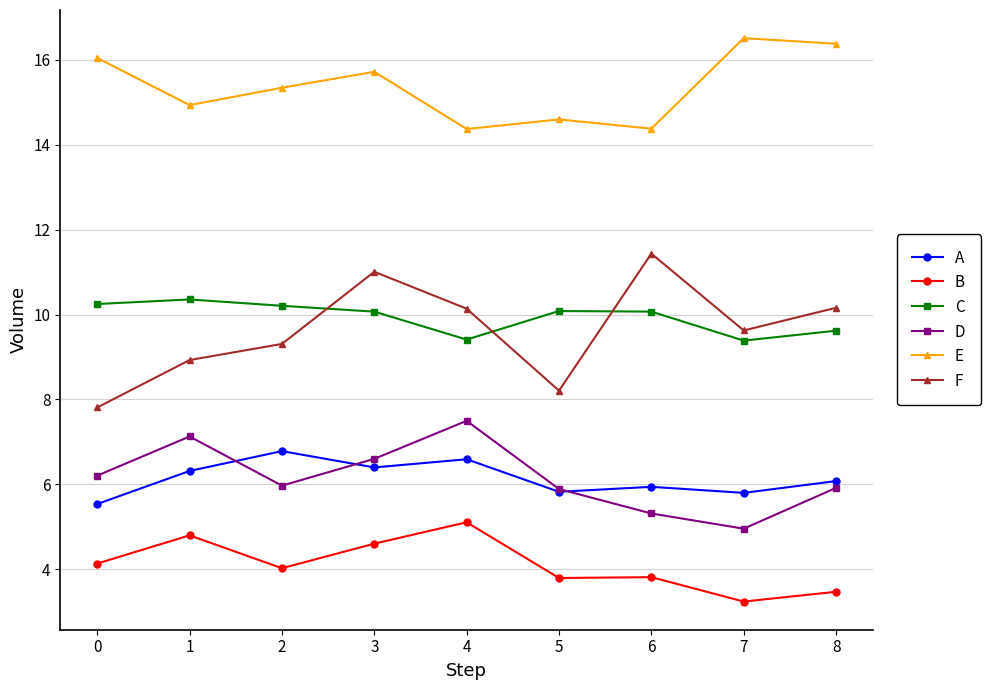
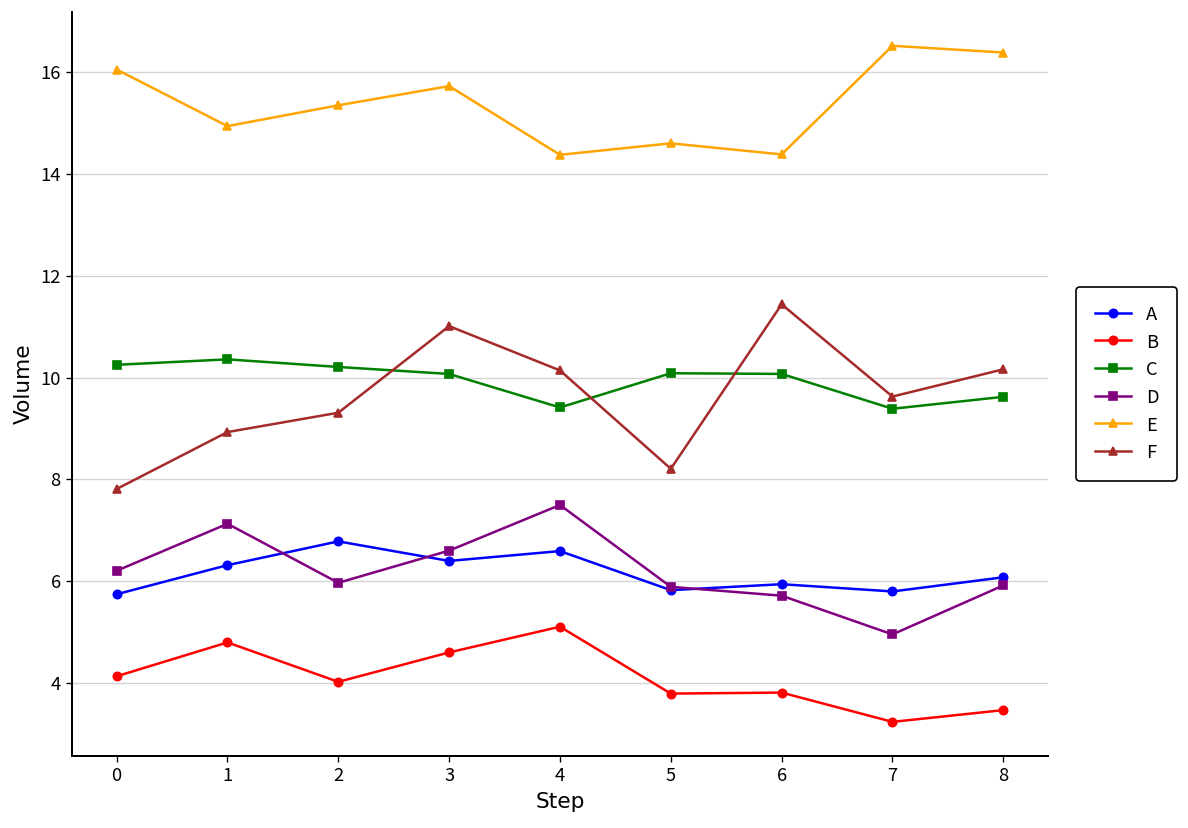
A, 0: 5.5 -> 5.7
D, 6: 5.3 -> 5.7
